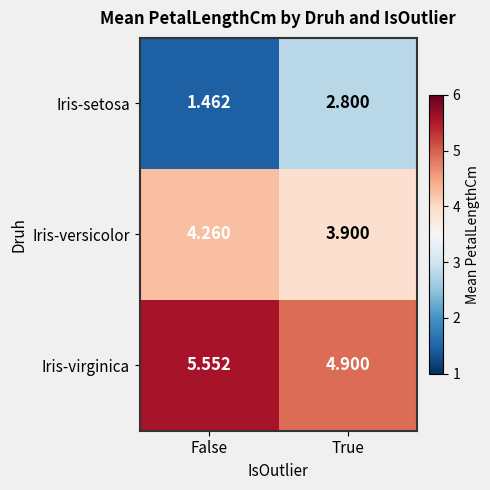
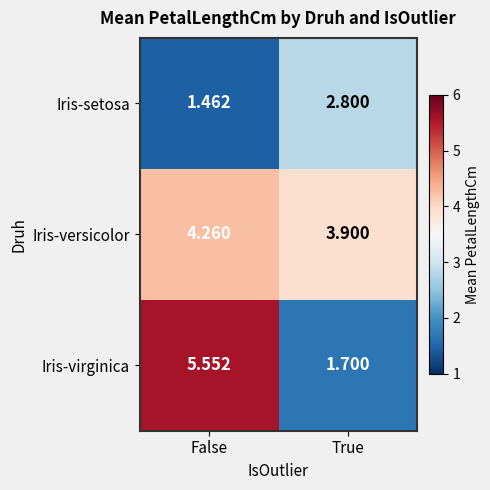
Iris-virginica, True: 4.900 -> 1.700
